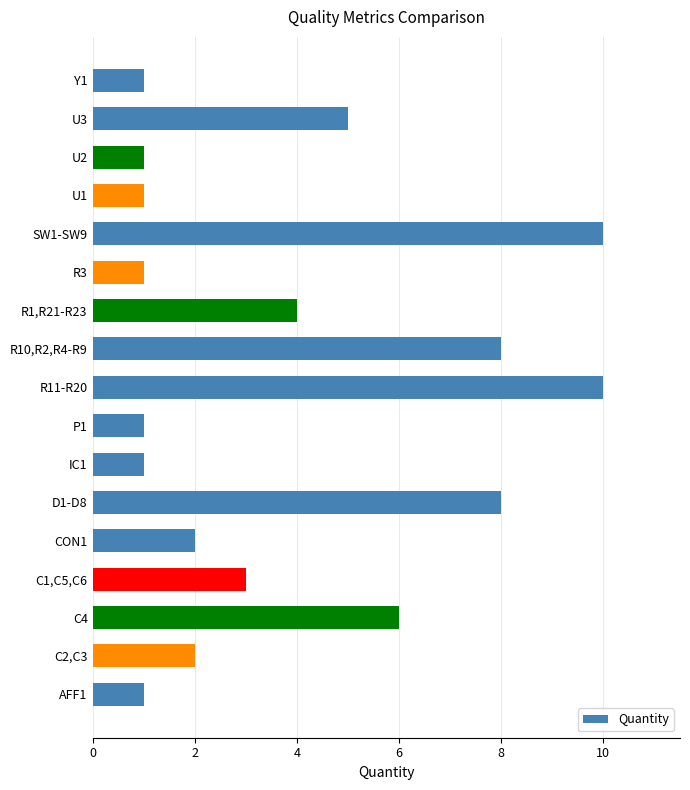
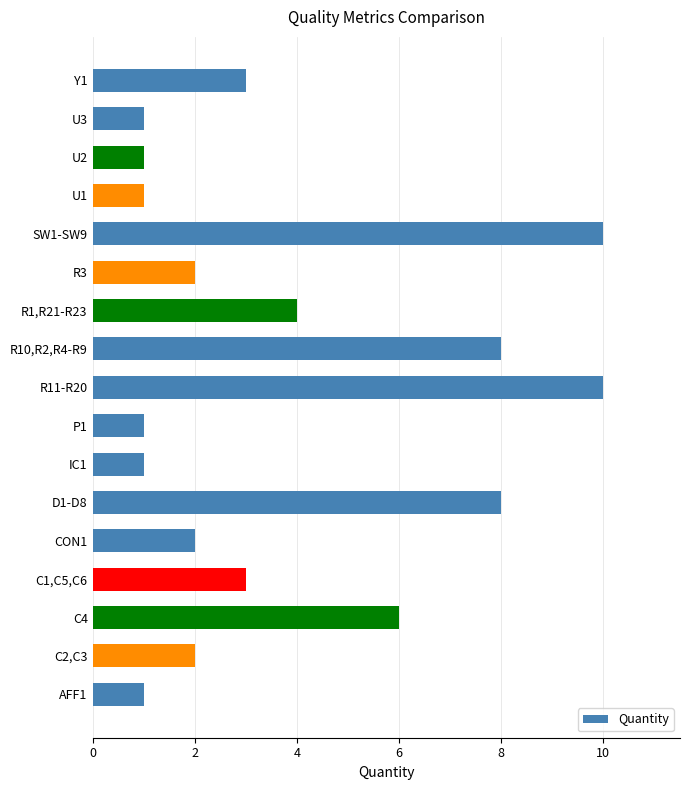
Y1: 1 -> 3
U3: 5 -> 1
R3: 1 -> 2
